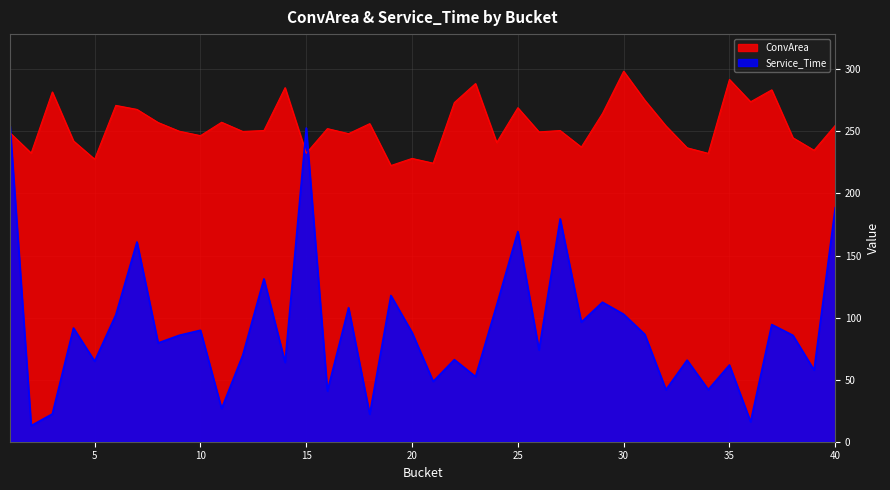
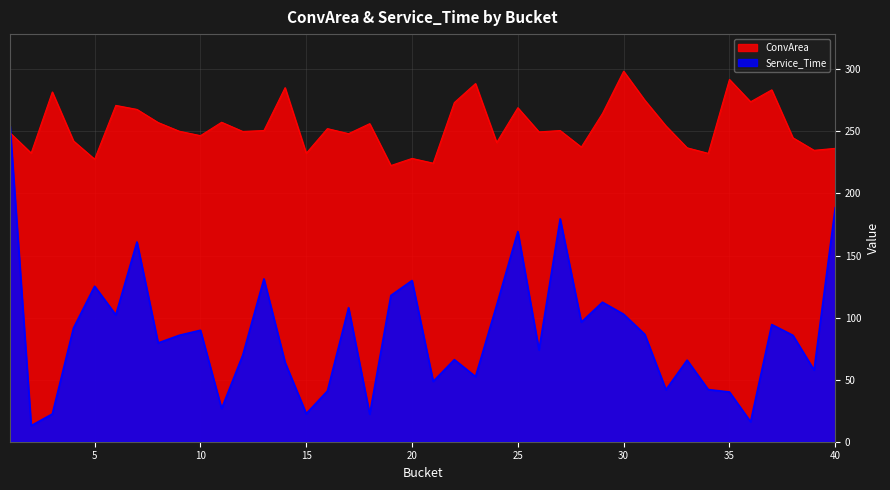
Service_Time, 5: 65 -> 125
Service_Time, 15: 253 -> 23
Service_Time, 20: 88 -> 130
Service_Time, 35: 62 -> 40
ConvArea, 40: 255 -> 236
